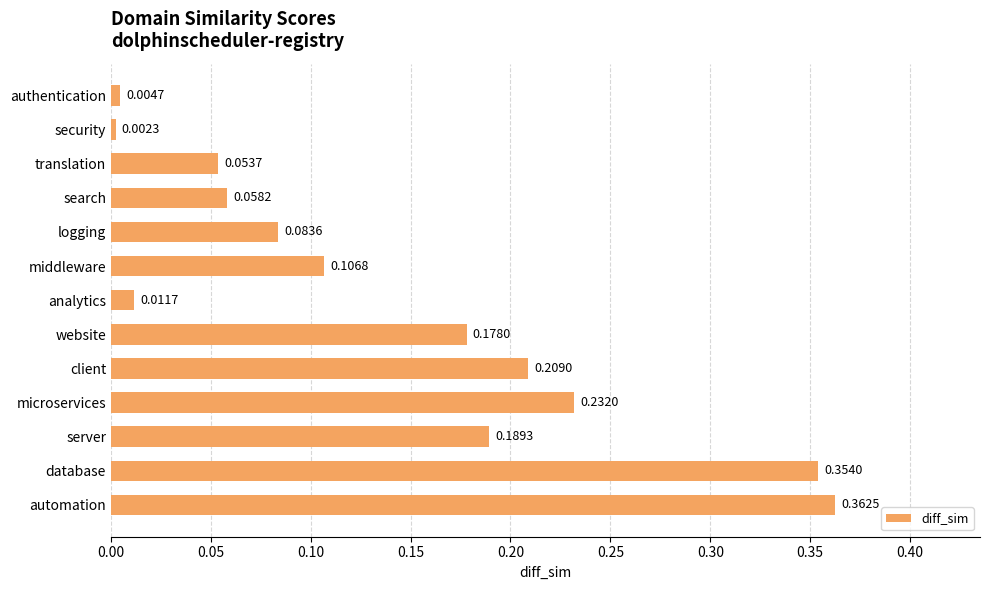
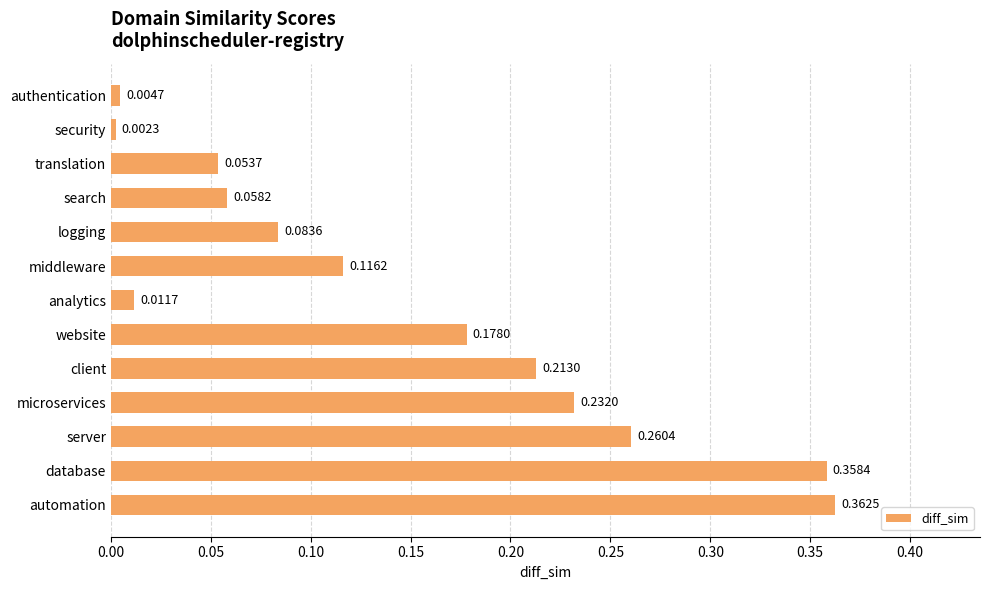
middleware: 0.1068 -> 0.1162
client: 0.2090 -> 0.2130
server: 0.1893 -> 0.2604
database: 0.3540 -> 0.3584
